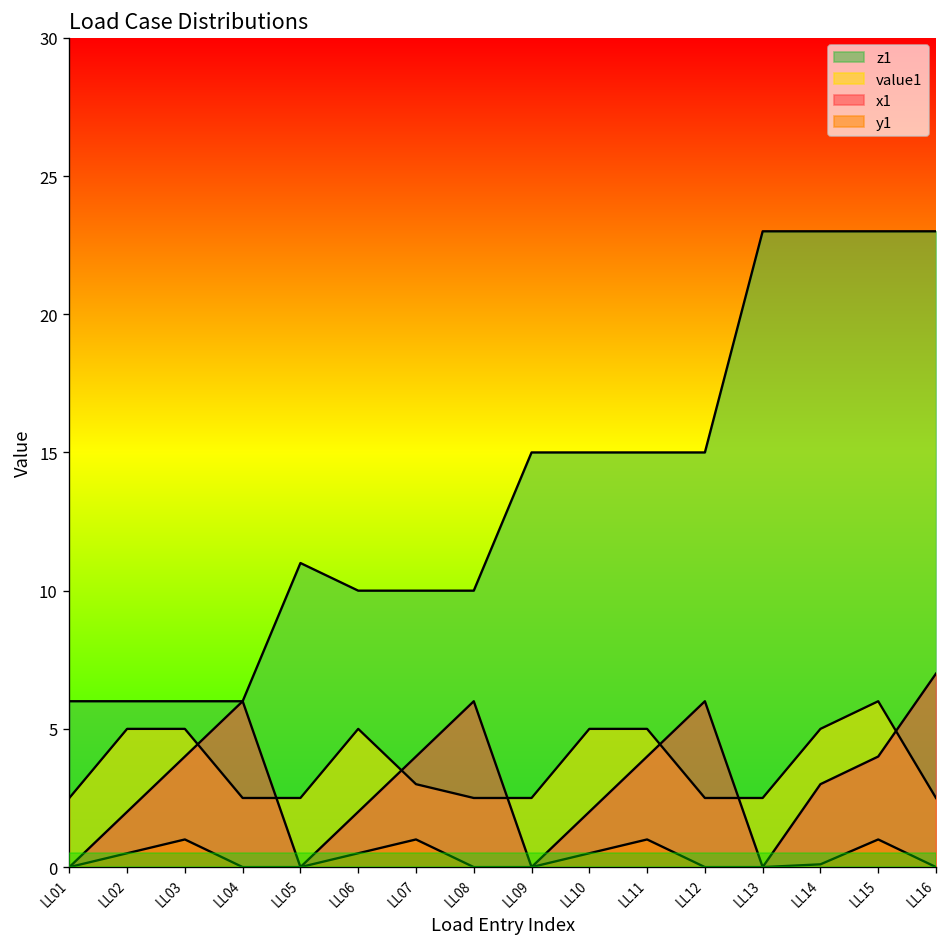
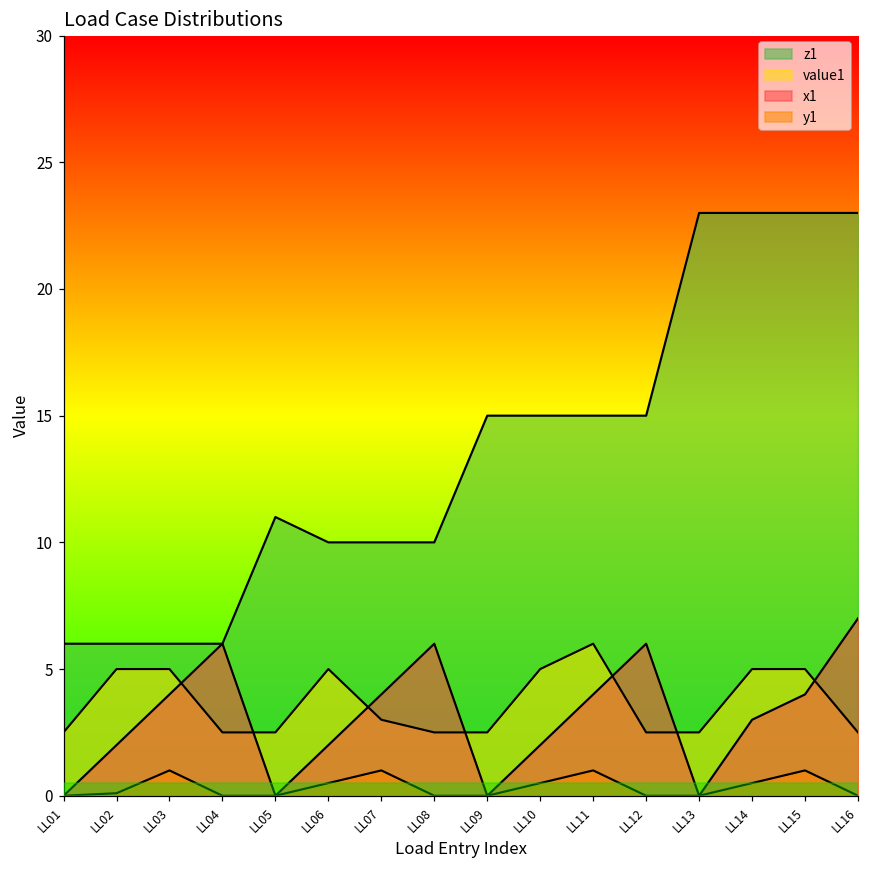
y1, LL02: 0.5 -> 0.1
value1, LL11: 5 -> 6
y1, LL14: 0.1 -> 0.5
value1, LL15: 6 -> 5
